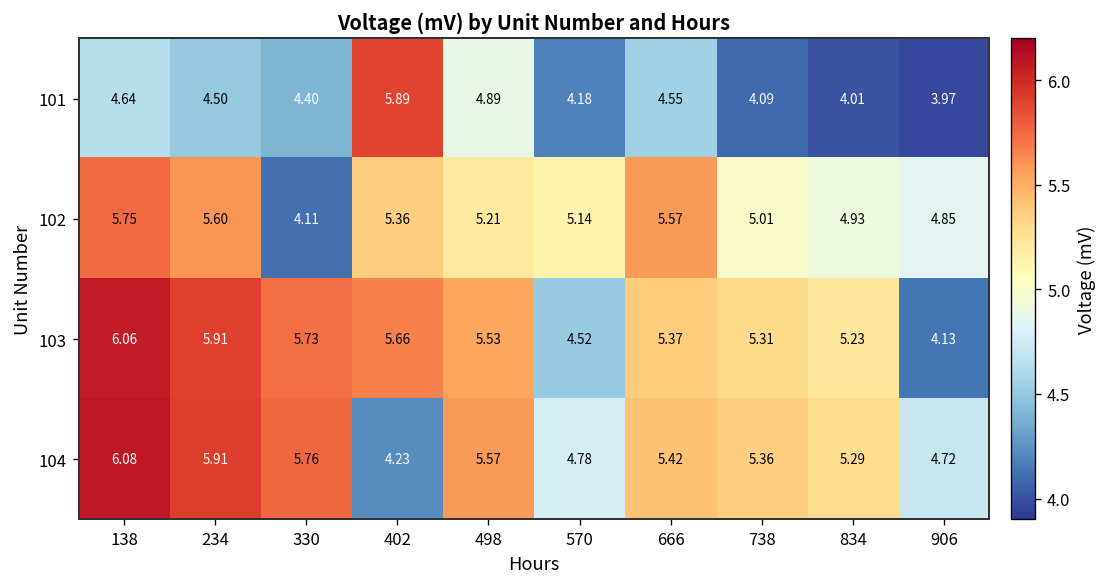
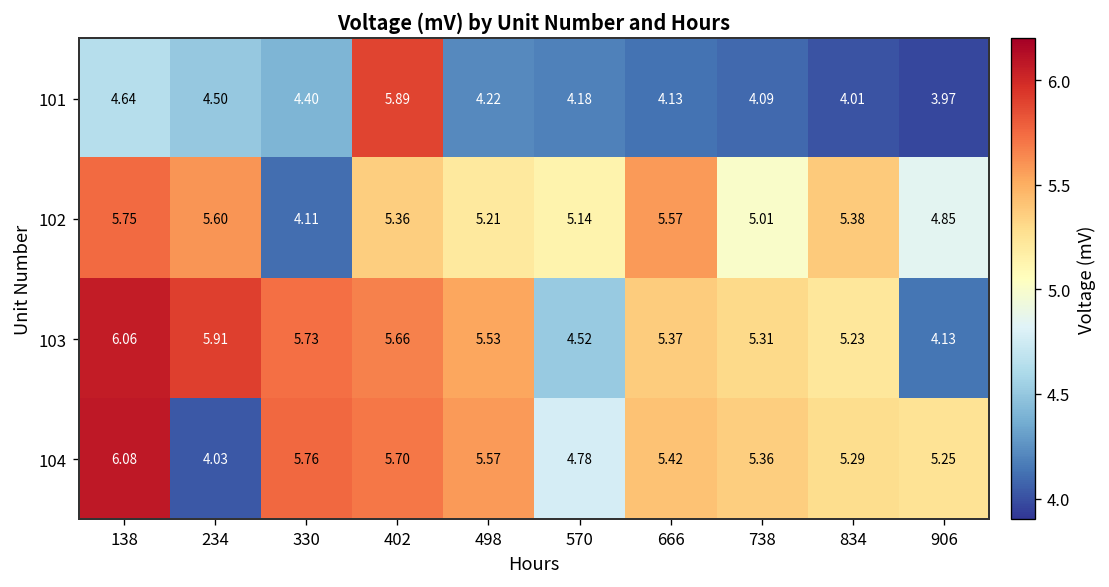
101, 498: 4.89 -> 4.22
101, 666: 4.55 -> 4.13
102, 834: 4.93 -> 5.38
104, 234: 5.91 -> 4.03
104, 402: 4.23 -> 5.70
104, 906: 4.72 -> 5.25
